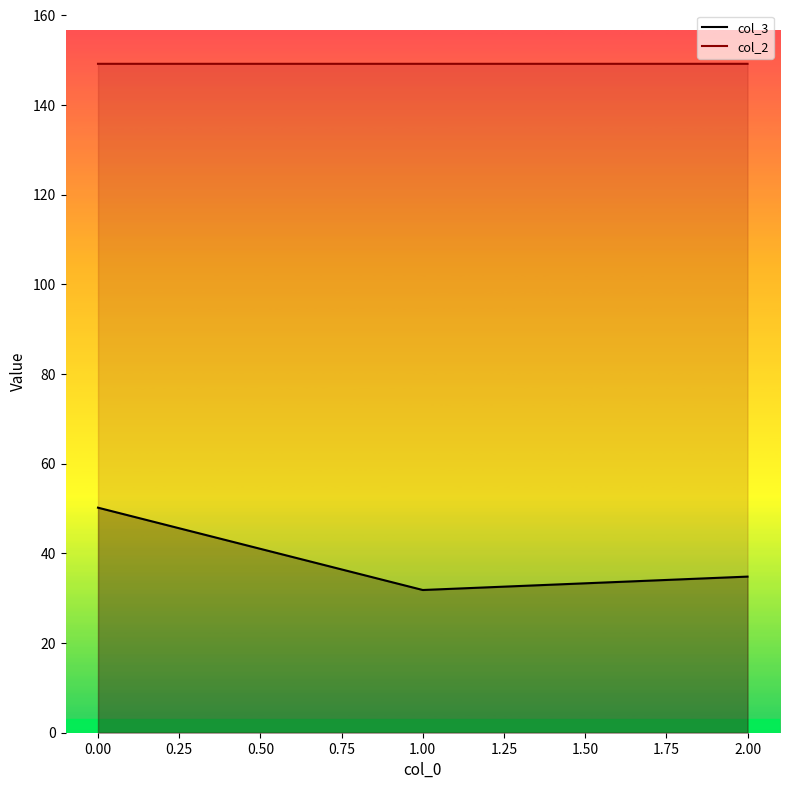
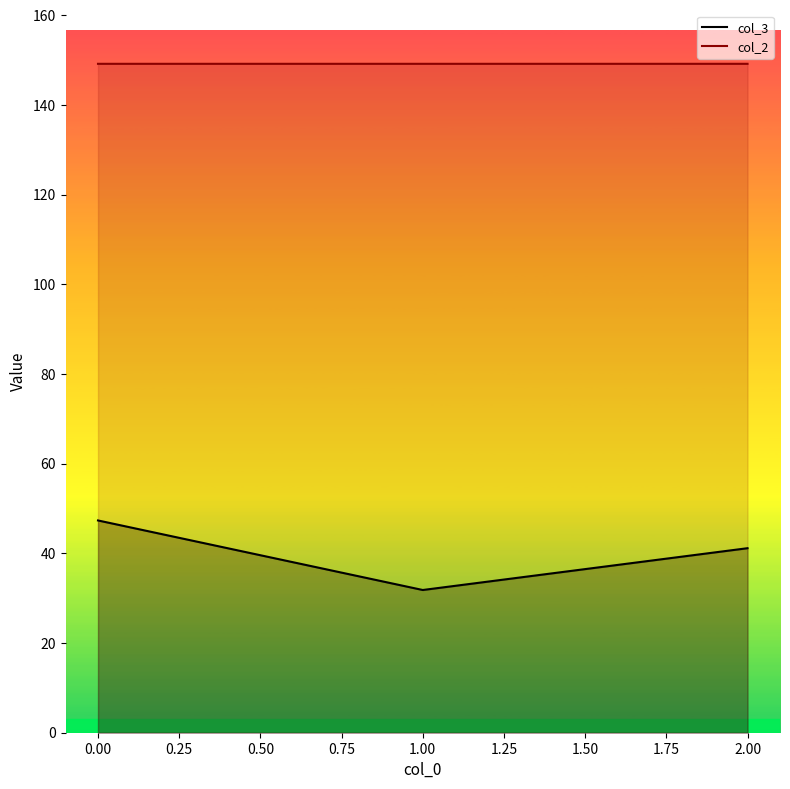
col_3, 0.00: 50 -> 47
col_3, 2.00: 35 -> 41
